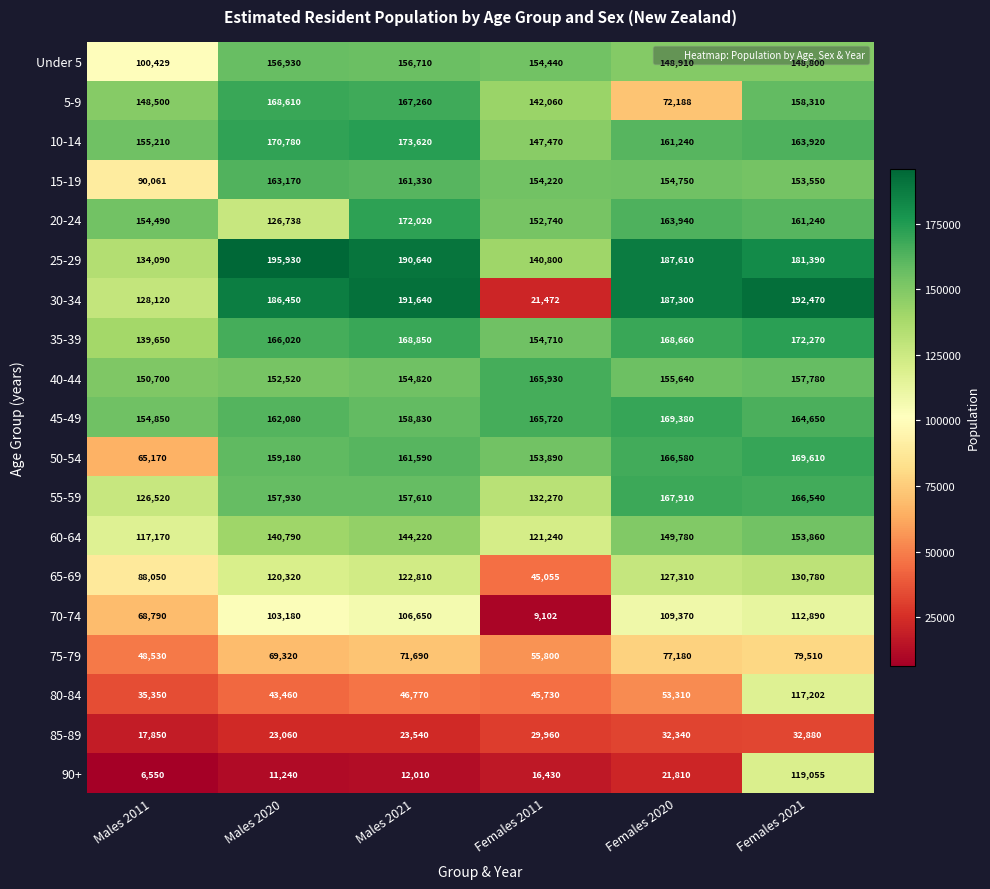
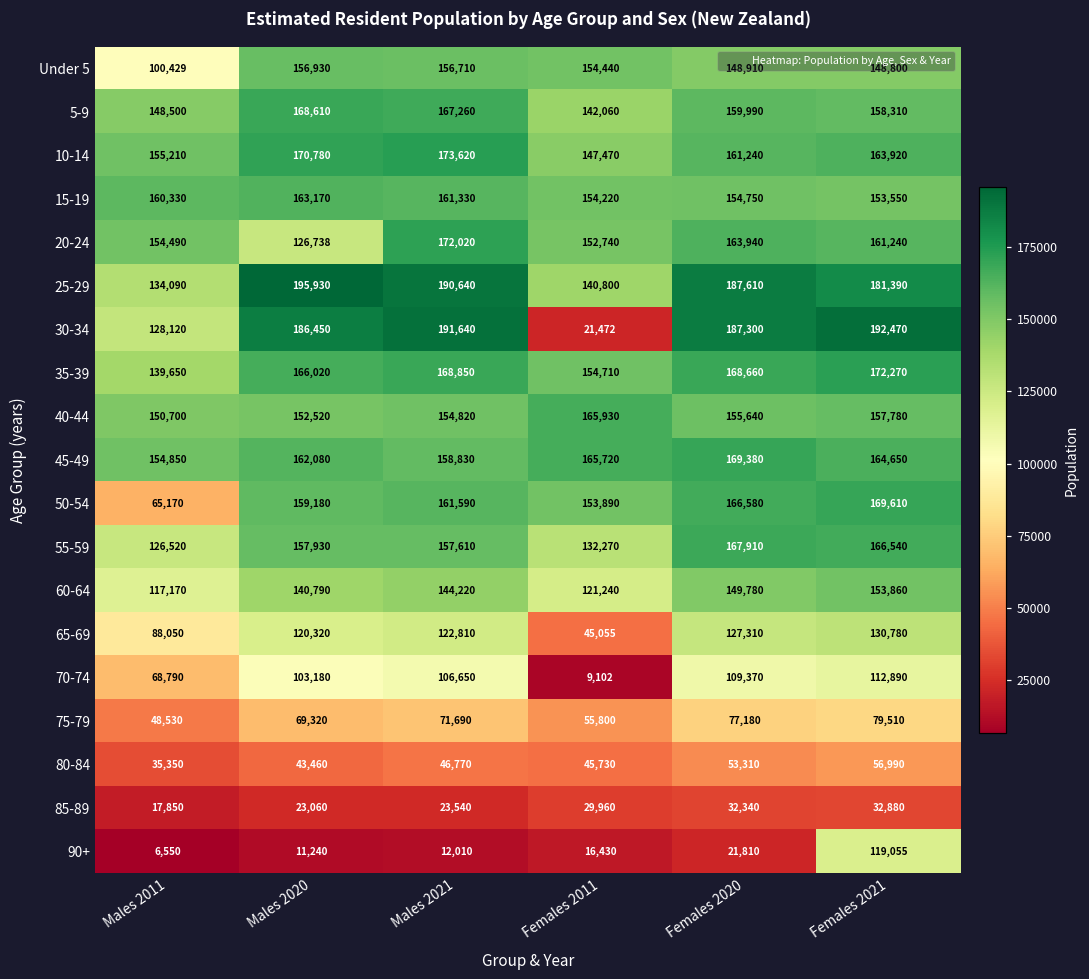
5-9, Females 2020: 72,188 -> 159,990
15-19, Males 2011: 90,061 -> 160,330
80-84, Females 2021: 117,202 -> 56,990
